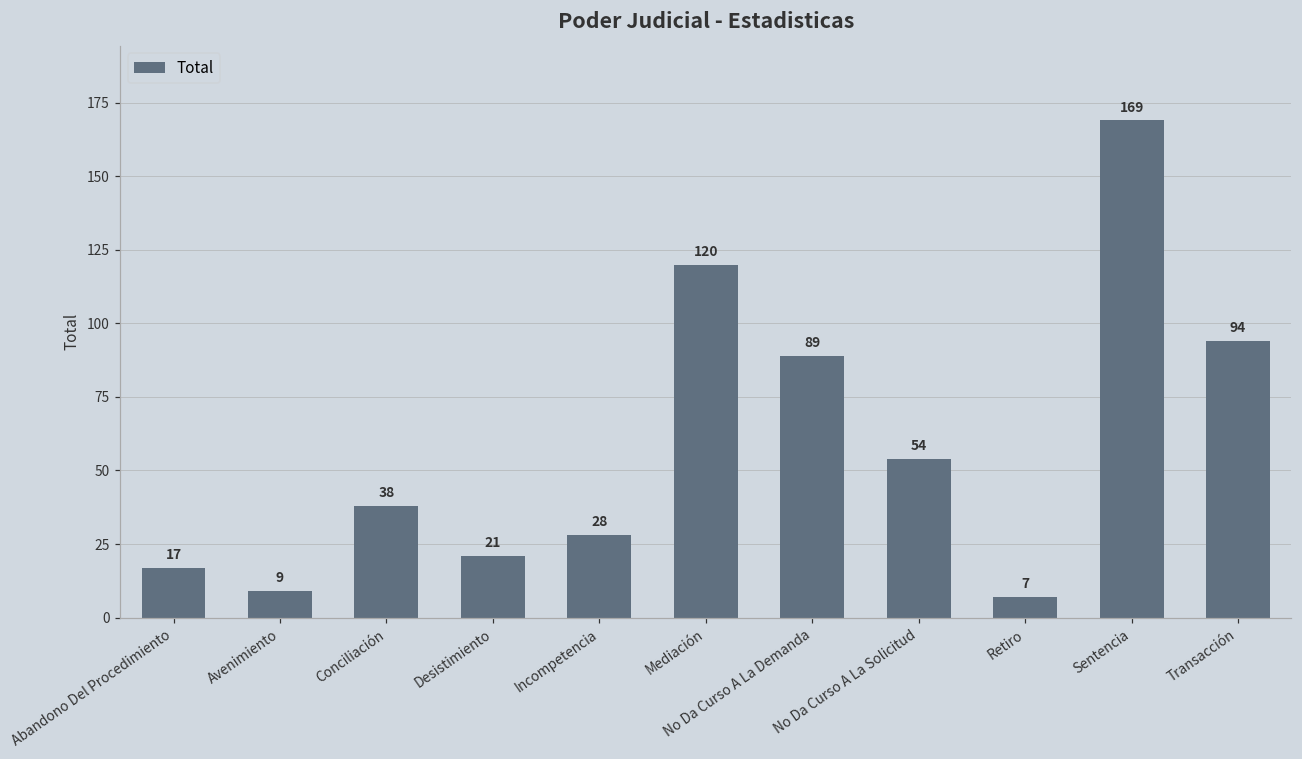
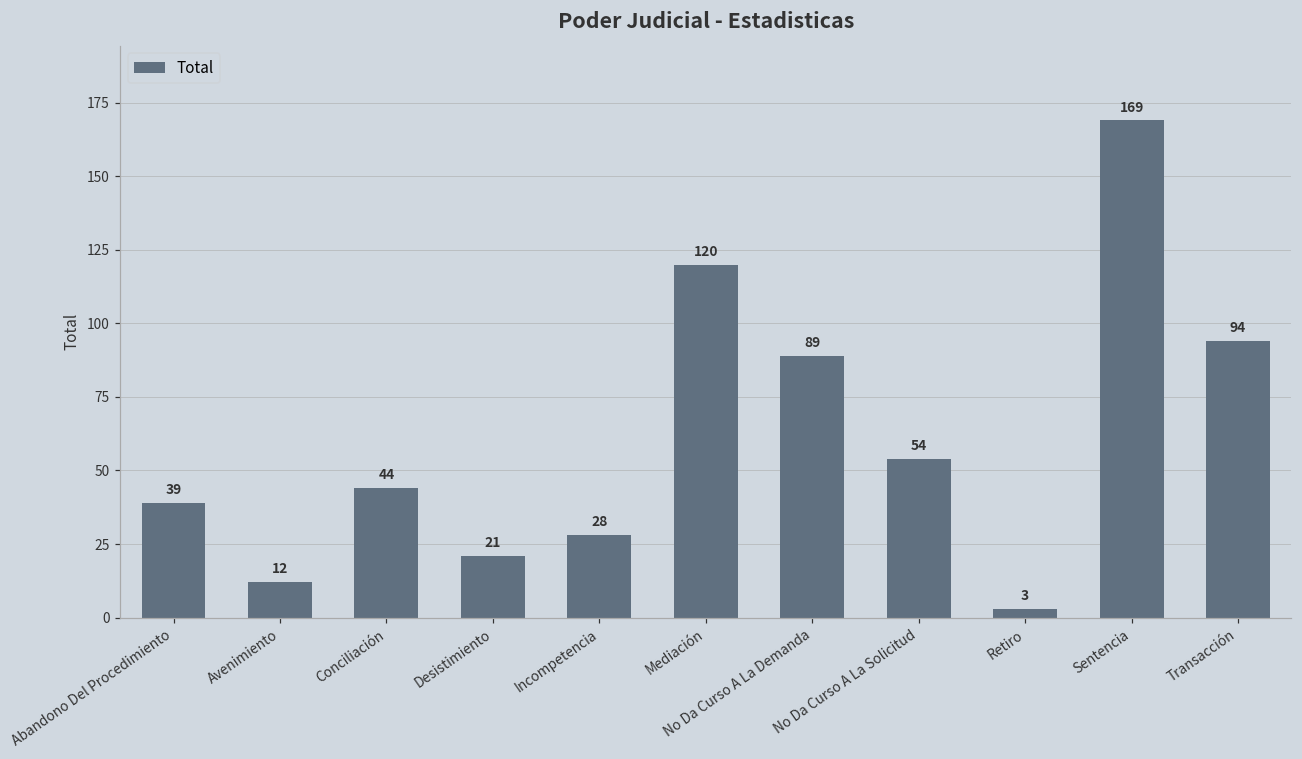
Abandono Del Procedimiento: 17 -> 39
Avenimiento: 9 -> 12
Conciliación: 38 -> 44
Retiro: 7 -> 3
